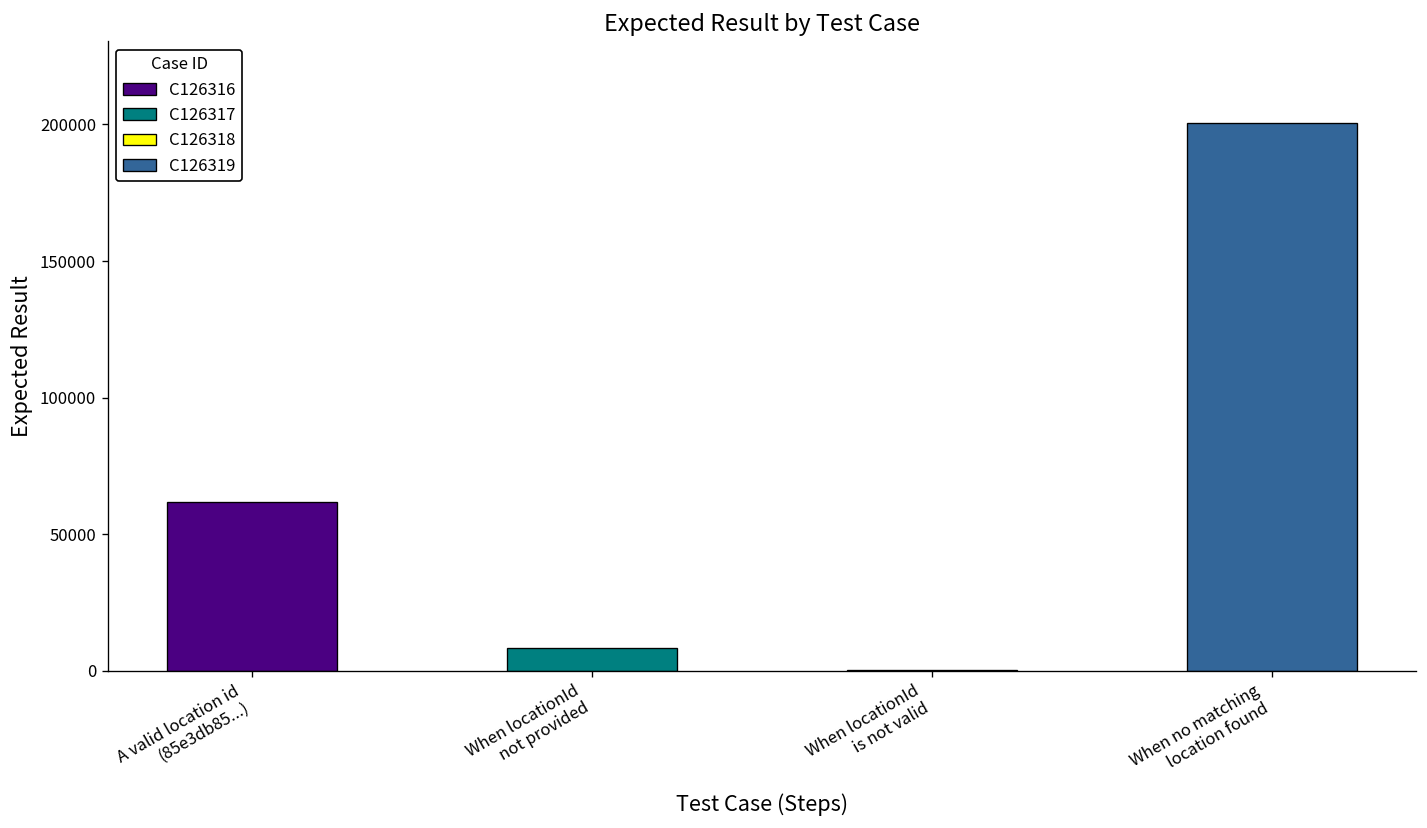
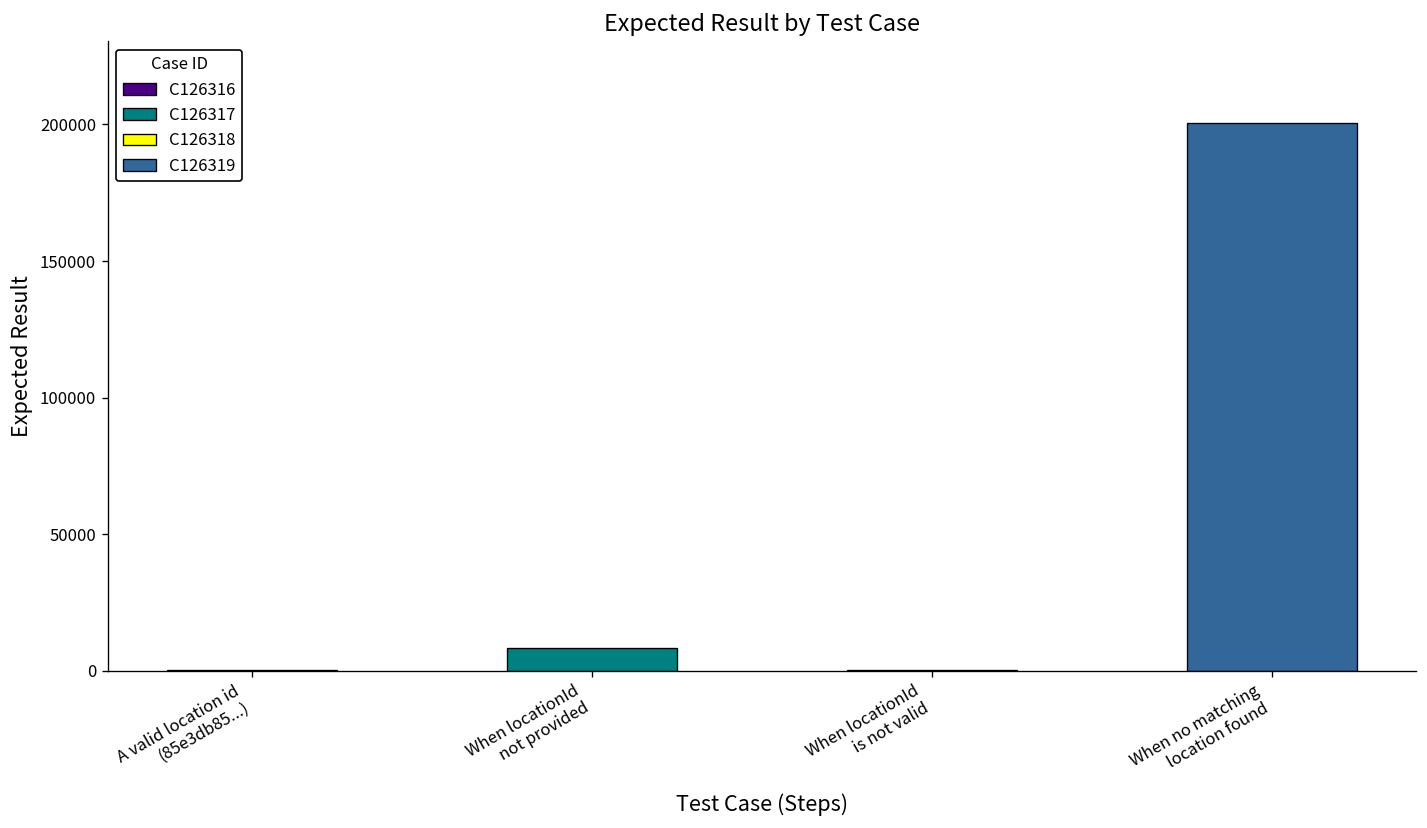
A valid location id (85e3db85...): 62000 -> 0
